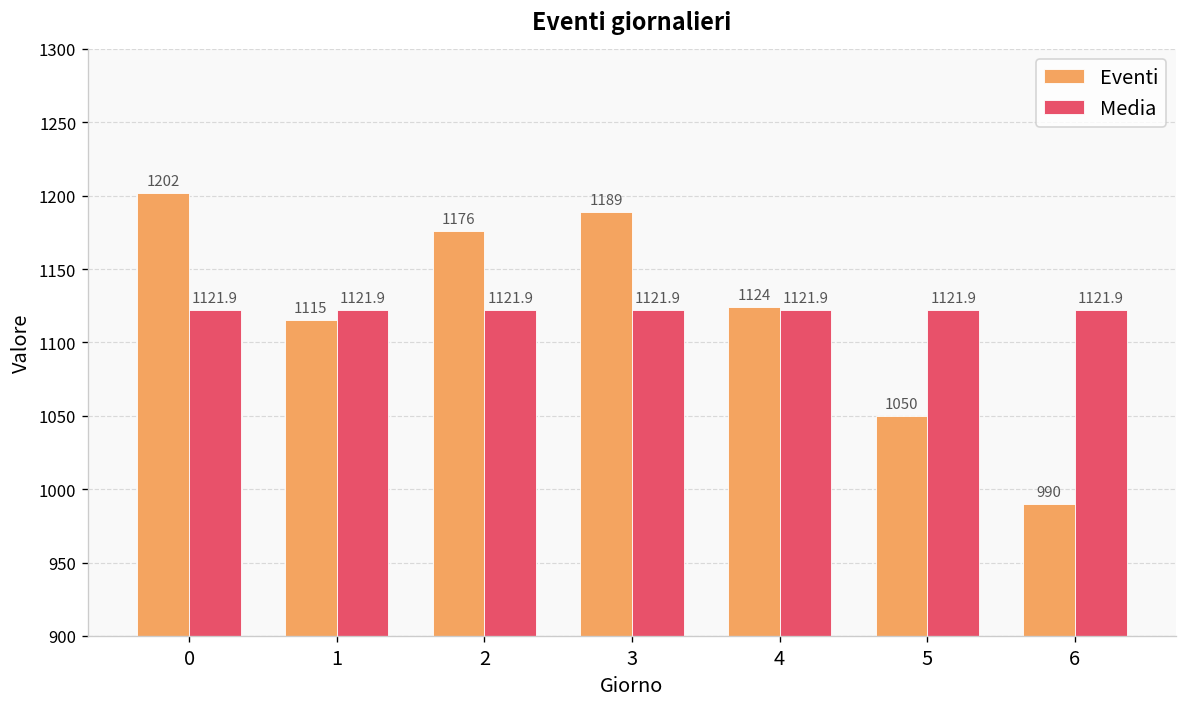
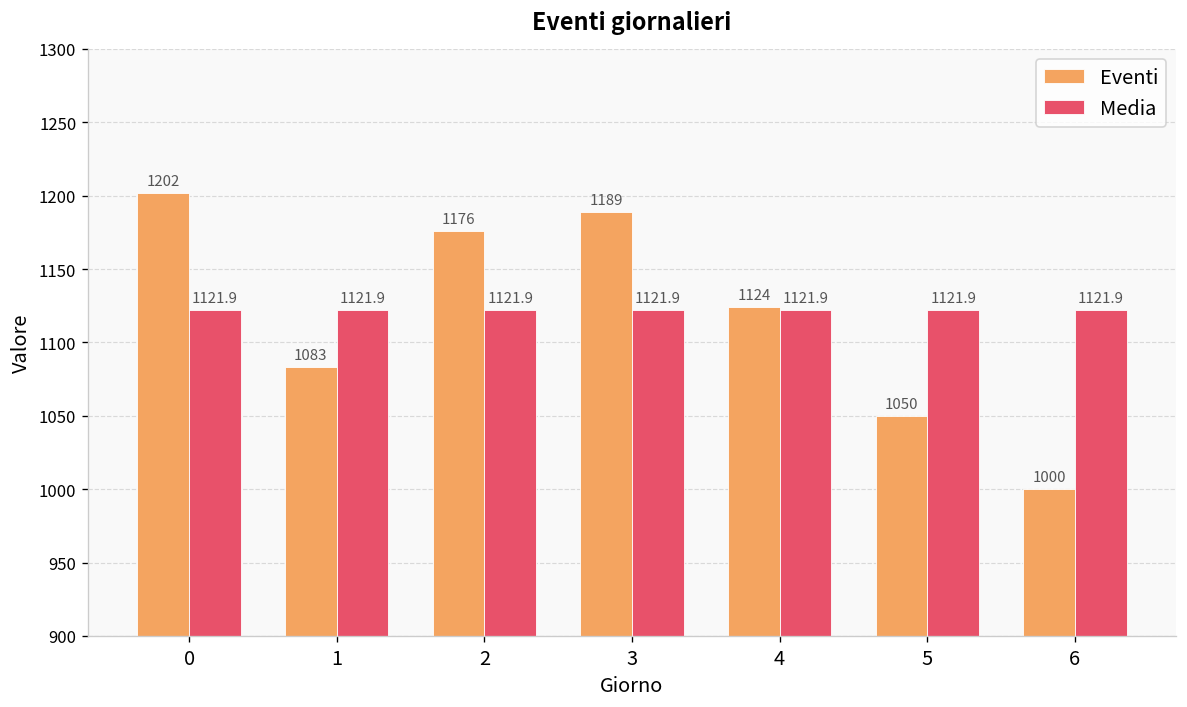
Eventi, 1: 1115 -> 1083
Eventi, 6: 990 -> 1000
